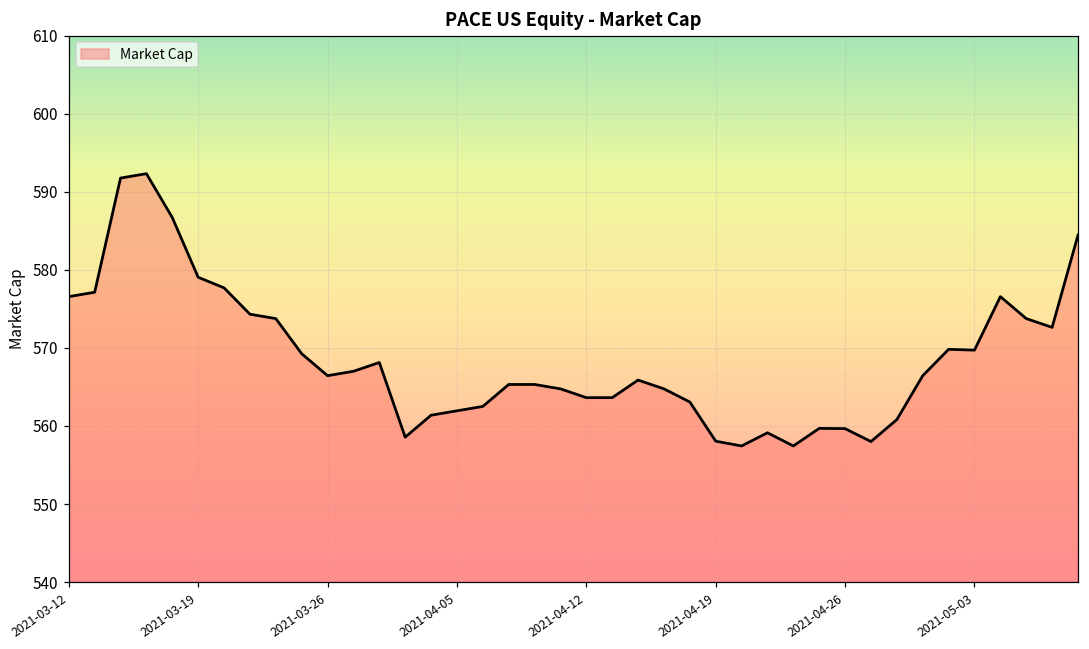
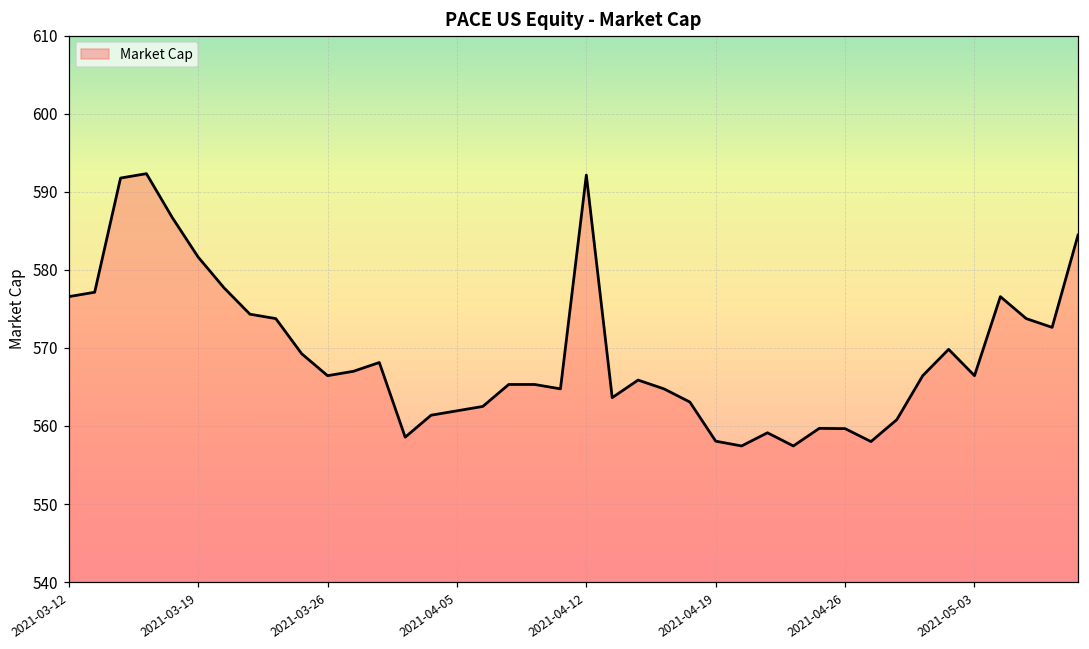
2021-03-19: 579 -> 582
2021-04-12: 564 -> 592
2021-05-03: 570 -> 566
